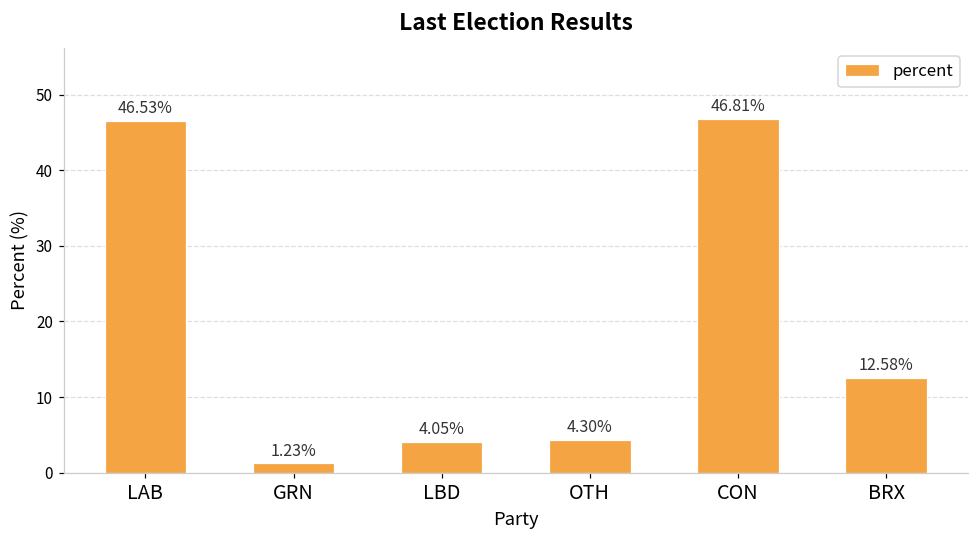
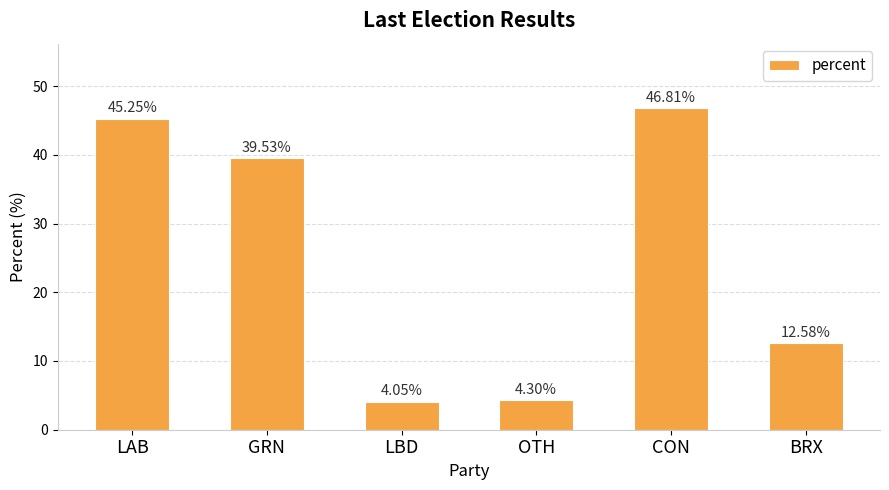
LAB: 46.53% -> 45.25%
GRN: 1.23% -> 39.53%
